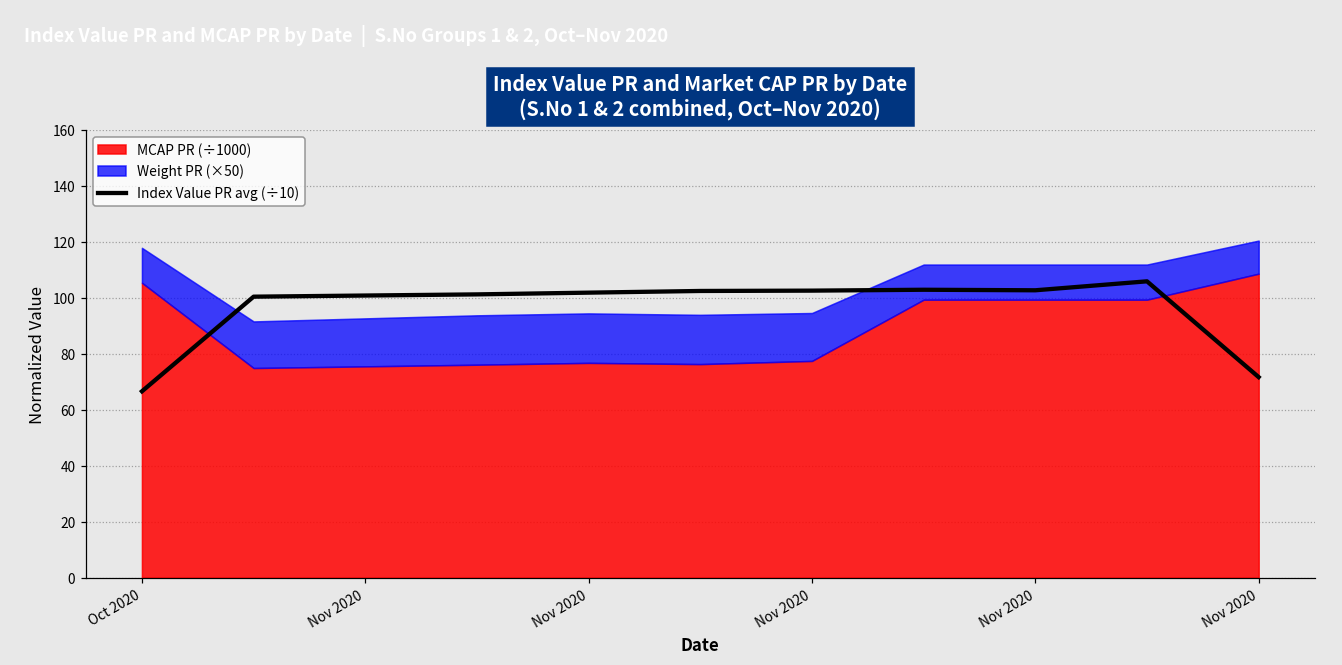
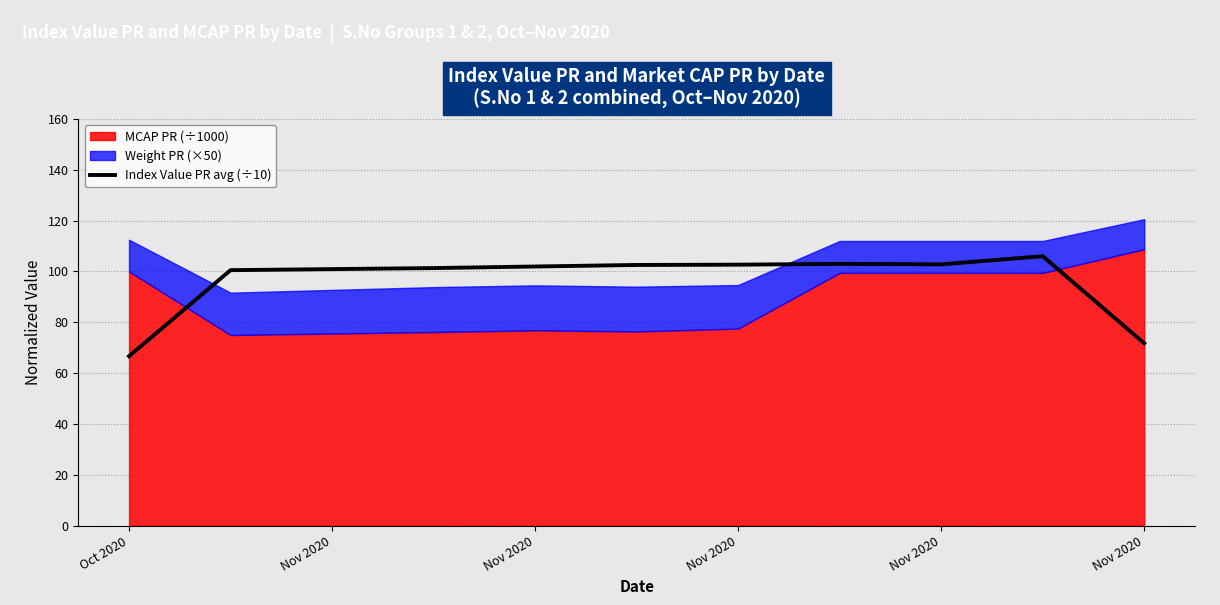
MCAP PR (÷1000), Oct 2020: 105 -> 100
